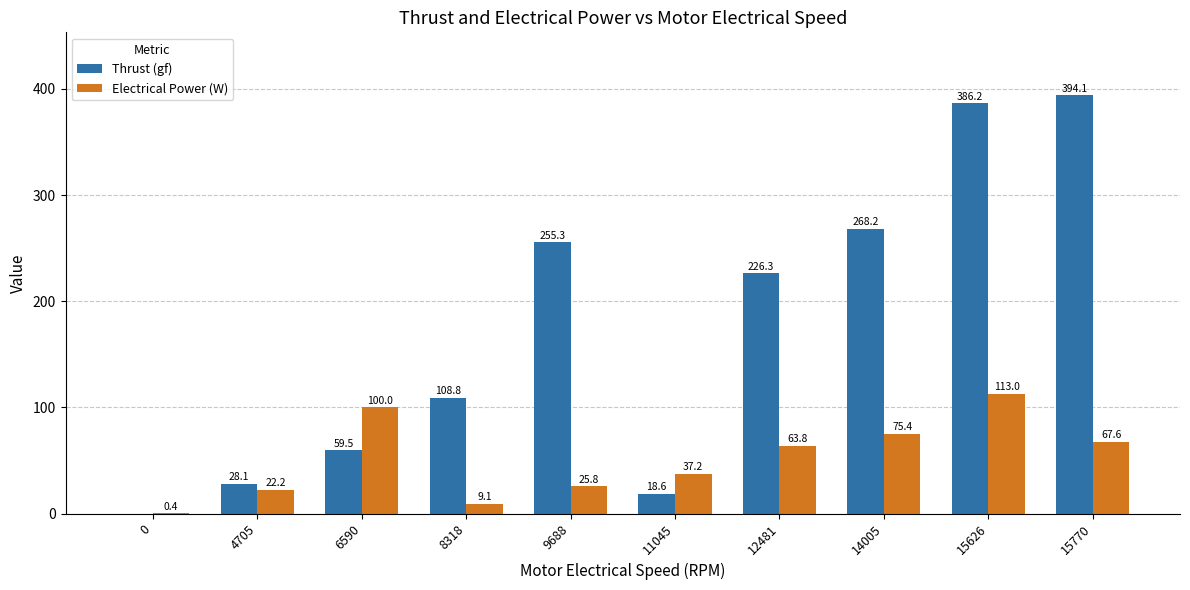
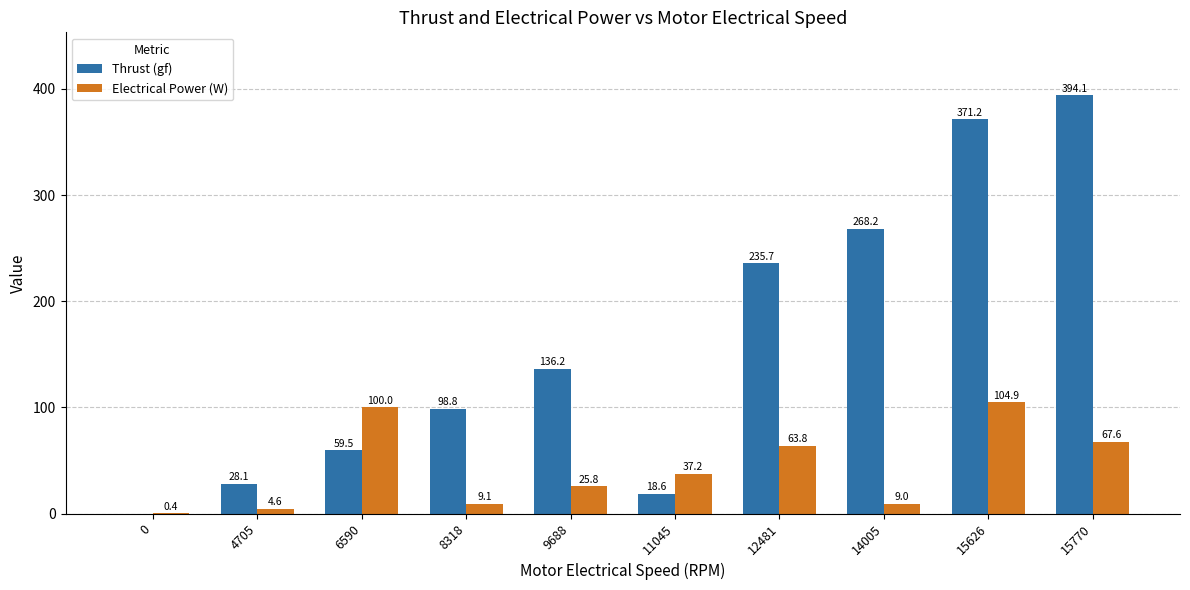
Electrical Power (W), 4705: 22.2 -> 4.6
Thrust (gf), 8318: 108.8 -> 98.8
Thrust (gf), 9688: 255.3 -> 136.2
Thrust (gf), 12481: 226.3 -> 235.7
Electrical Power (W), 14005: 75.4 -> 9.0
Thrust (gf), 15626: 386.2 -> 371.2
Electrical Power (W), 15626: 113.0 -> 104.9
